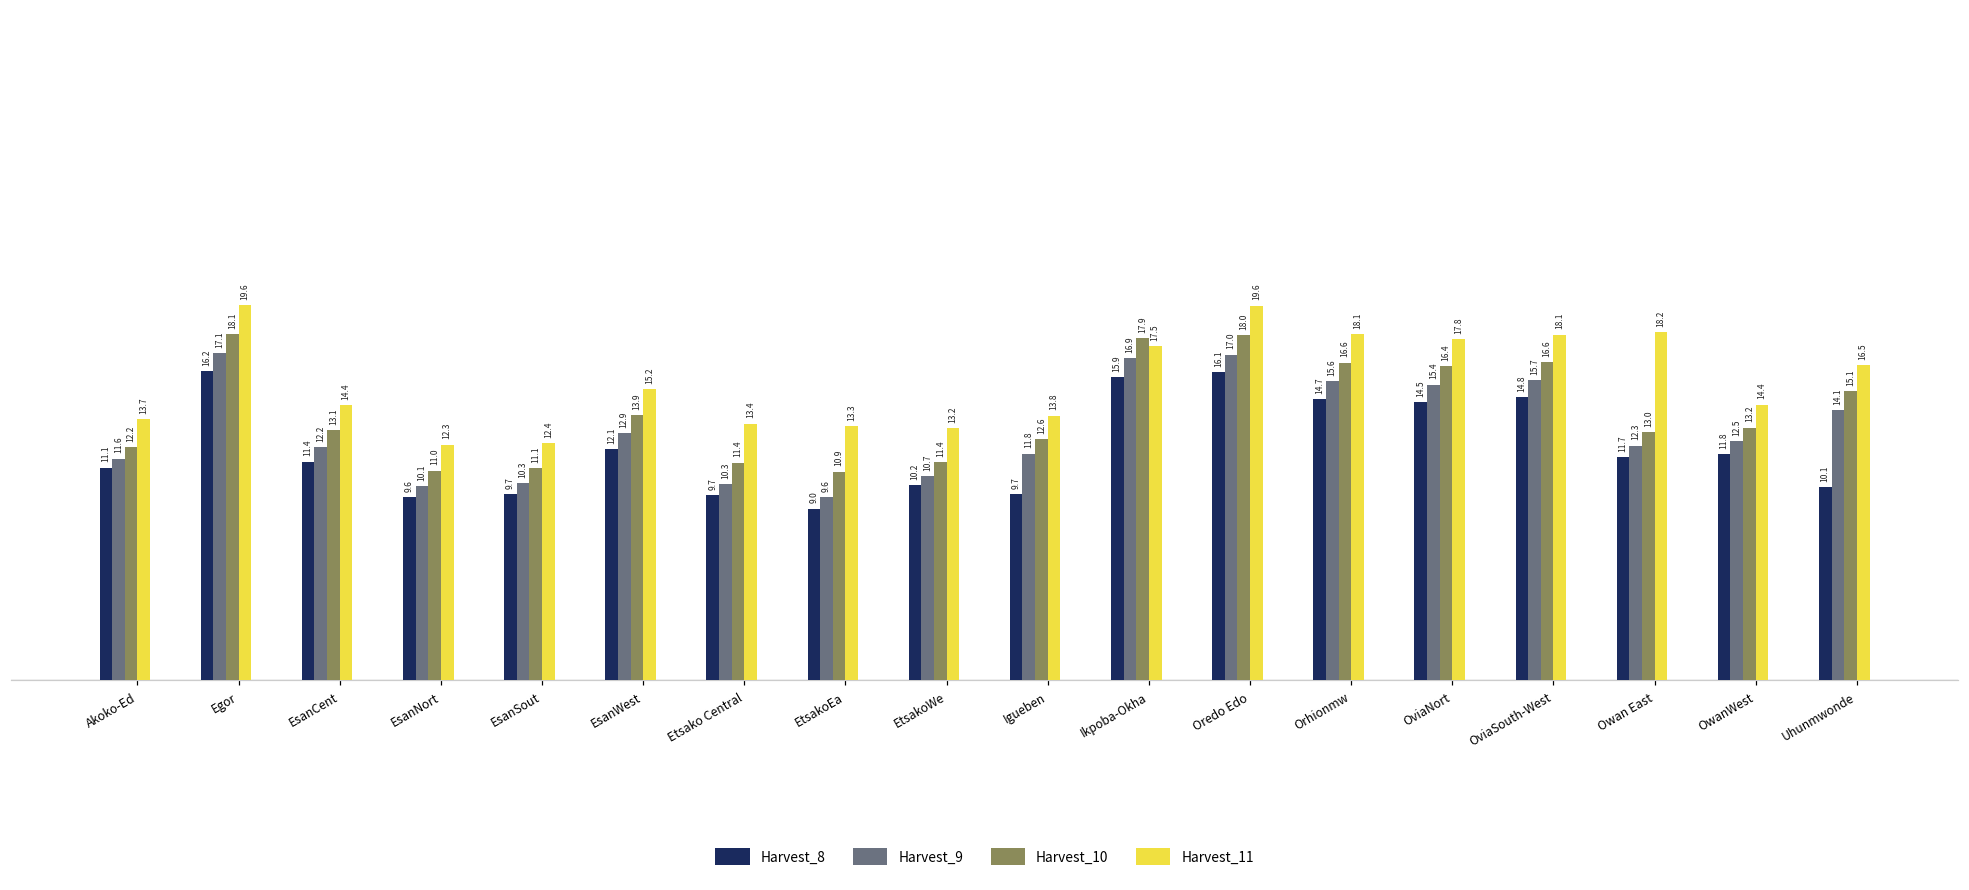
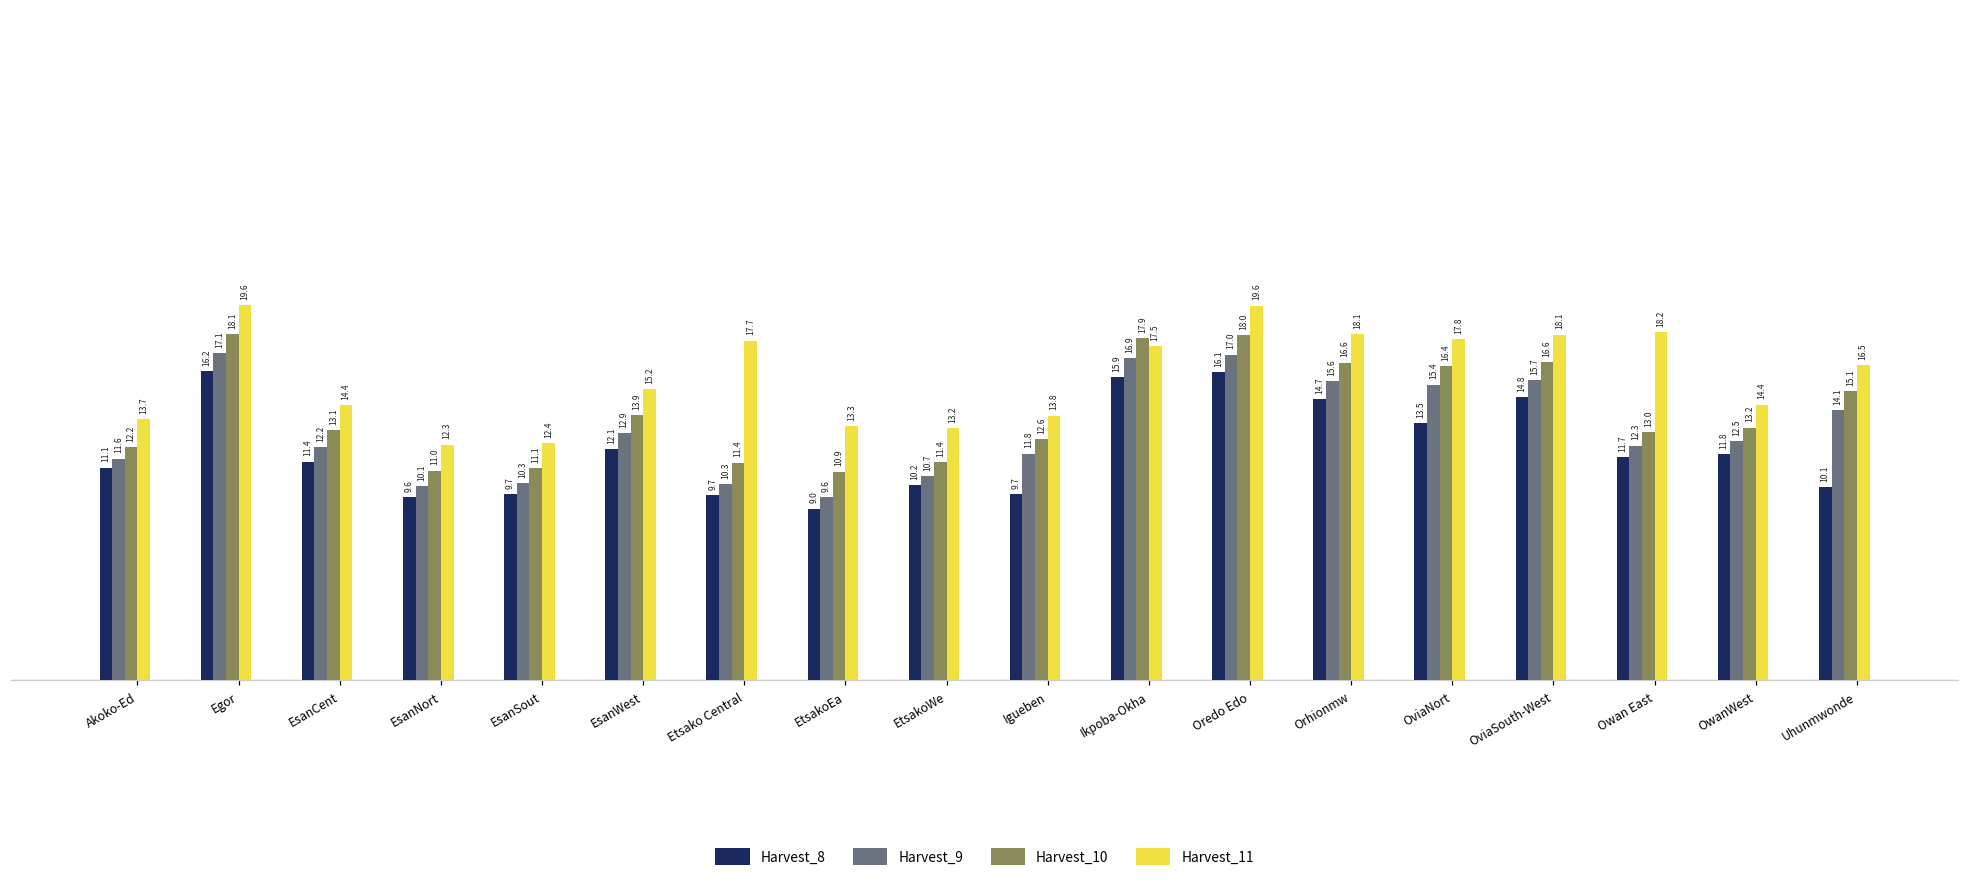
Harvest_11, Etsako Central: 13.4 -> 17.7
Harvest_8, OviaNort: 14.5 -> 13.5
